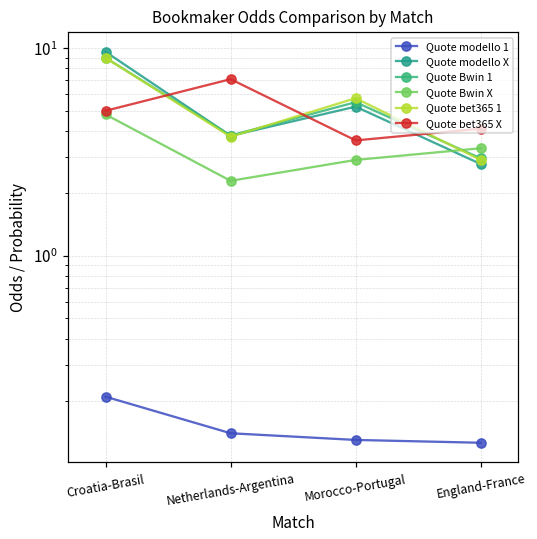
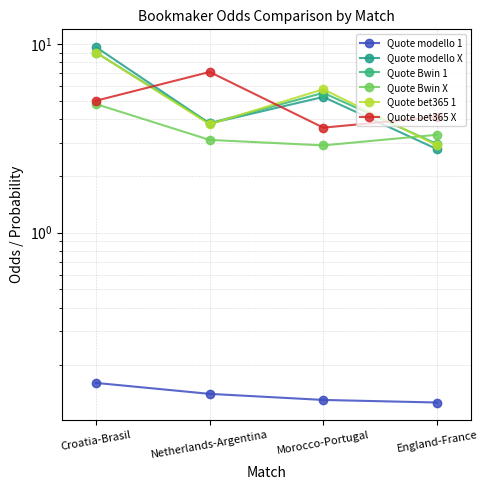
Quote modello 1, Croatia-Brasil: 0.21 -> 0.16
Quote Bwin X, Netherlands-Argentina: 2.3 -> 3.1
